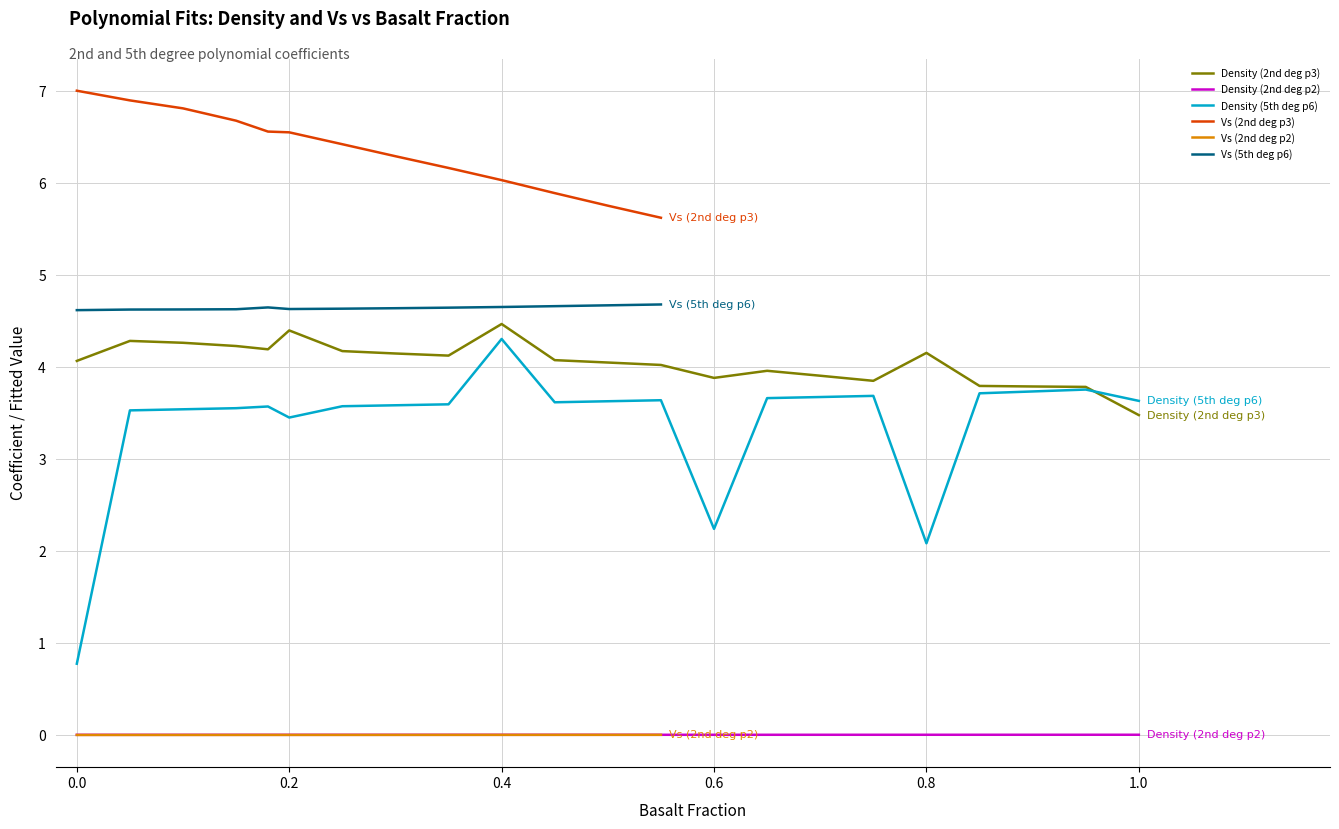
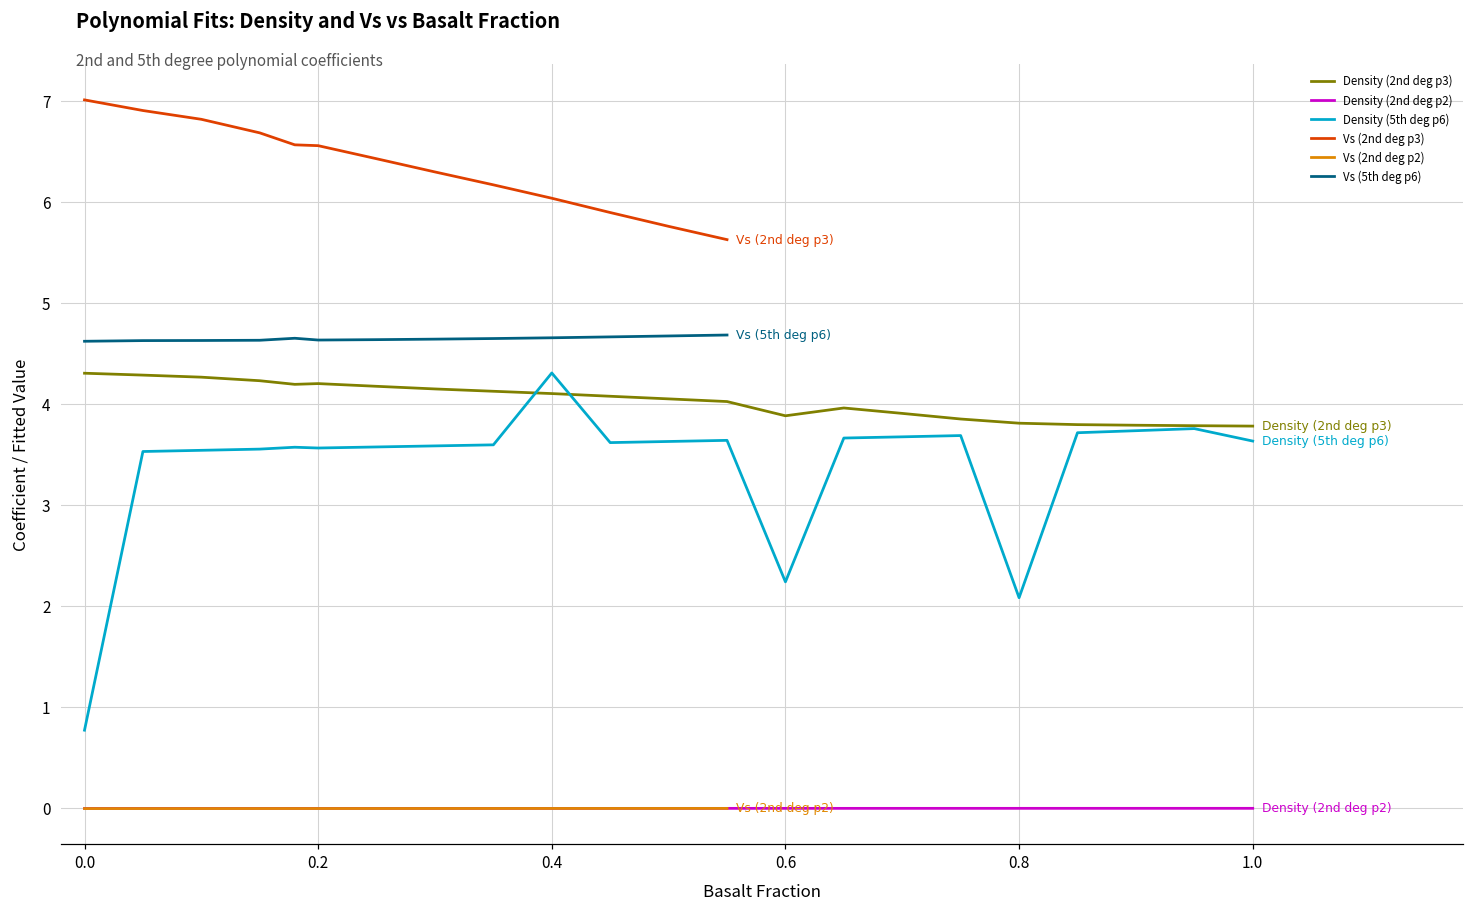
Density (2nd deg p3), 0.0: 4.1 -> 4.3
Density (2nd deg p3), 0.2: 4.4 -> 4.2
Density (5th deg p6), 0.2: 3.5 -> 3.6
Density (2nd deg p3), 0.4: 4.5 -> 4.1
Density (2nd deg p3), 0.8: 4.2 -> 3.8
Density (2nd deg p3), 1.0: 3.5 -> 3.8
